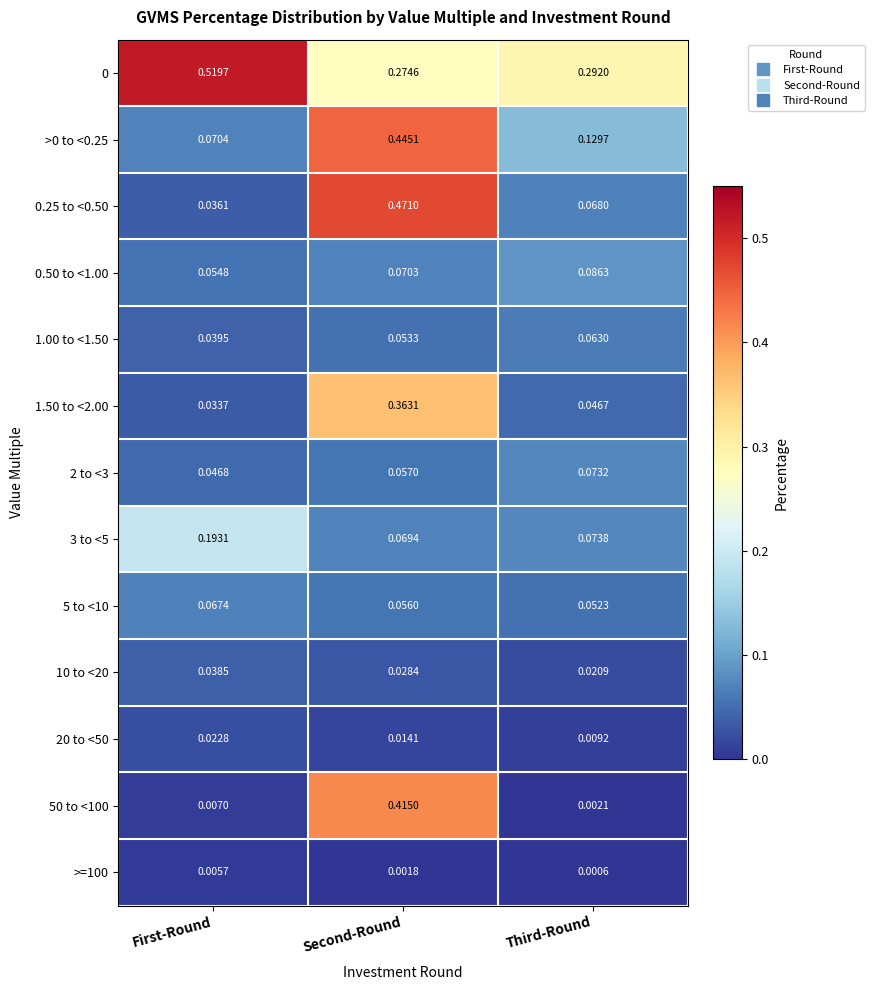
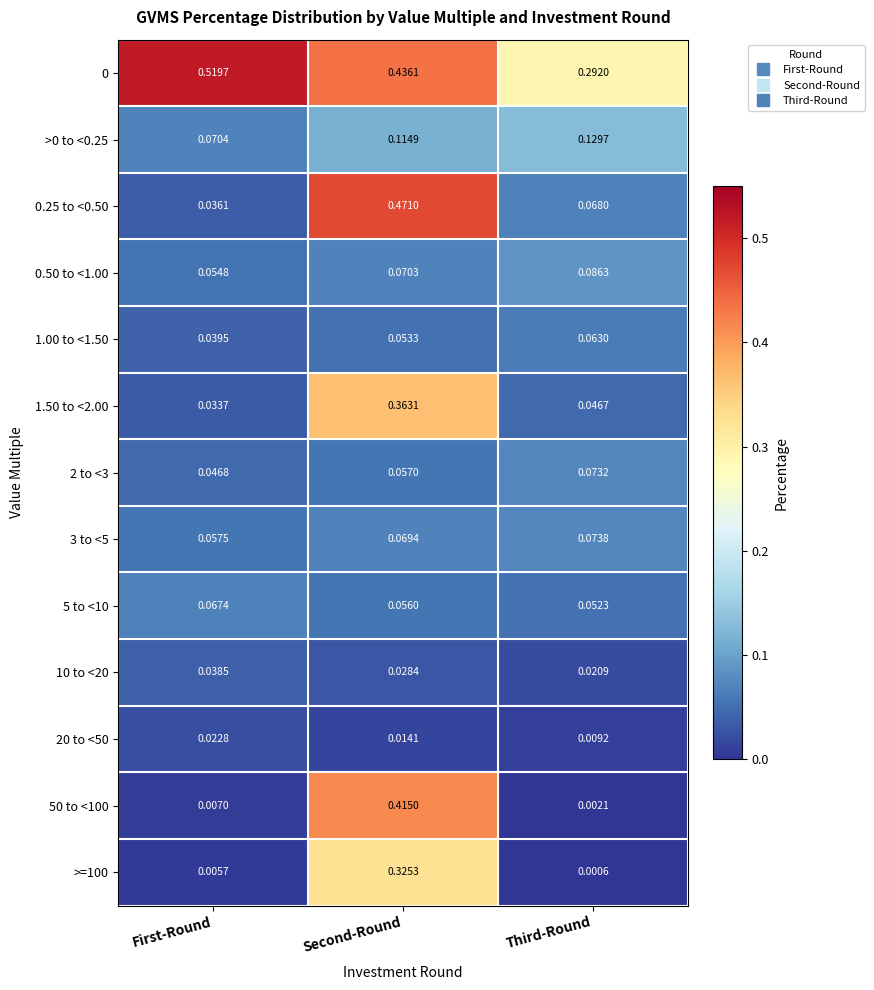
0, Second-Round: 0.2746 -> 0.4361
>0 to <0.25, Second-Round: 0.4451 -> 0.1149
3 to <5, First-Round: 0.1931 -> 0.0575
>=100, Second-Round: 0.0018 -> 0.3253
